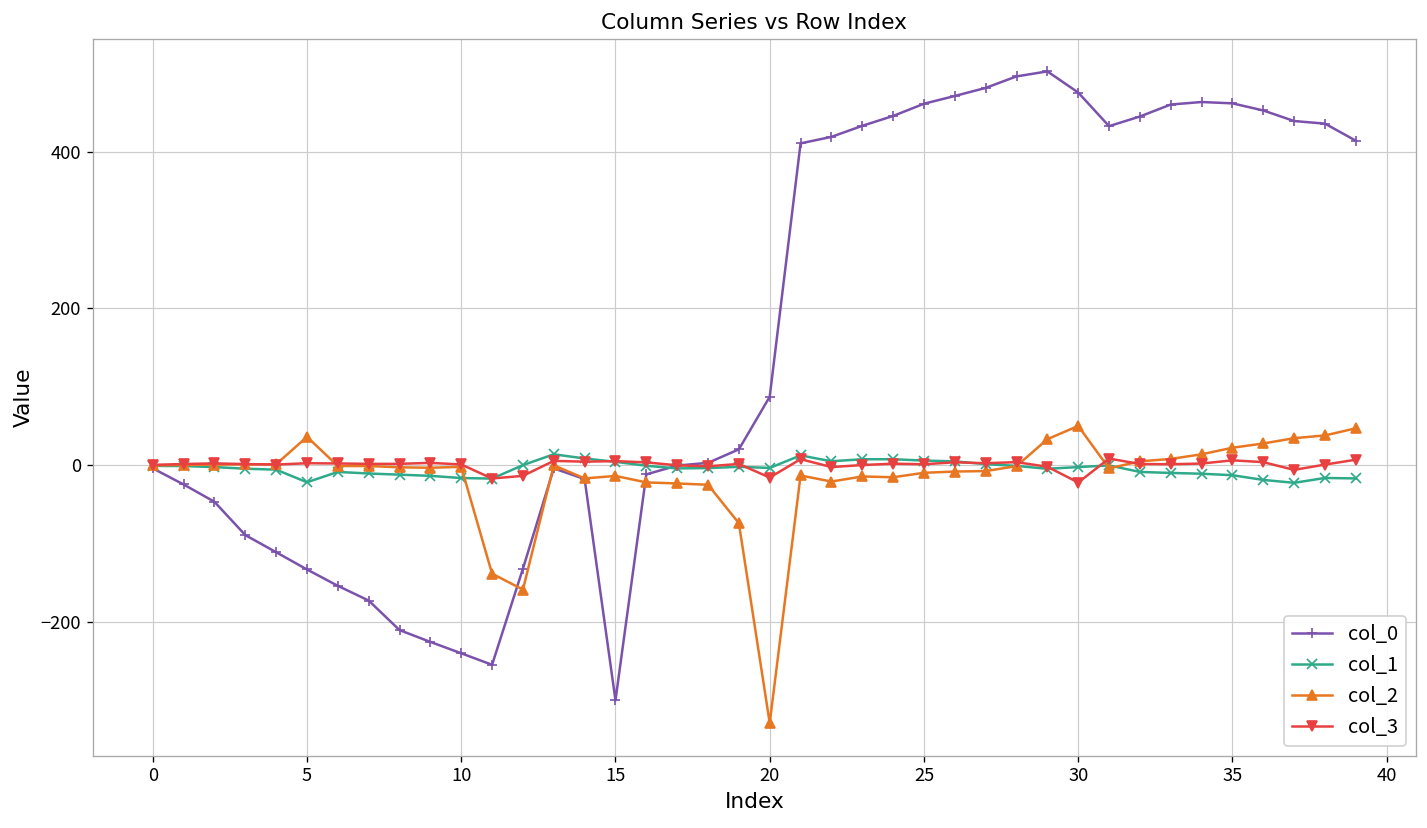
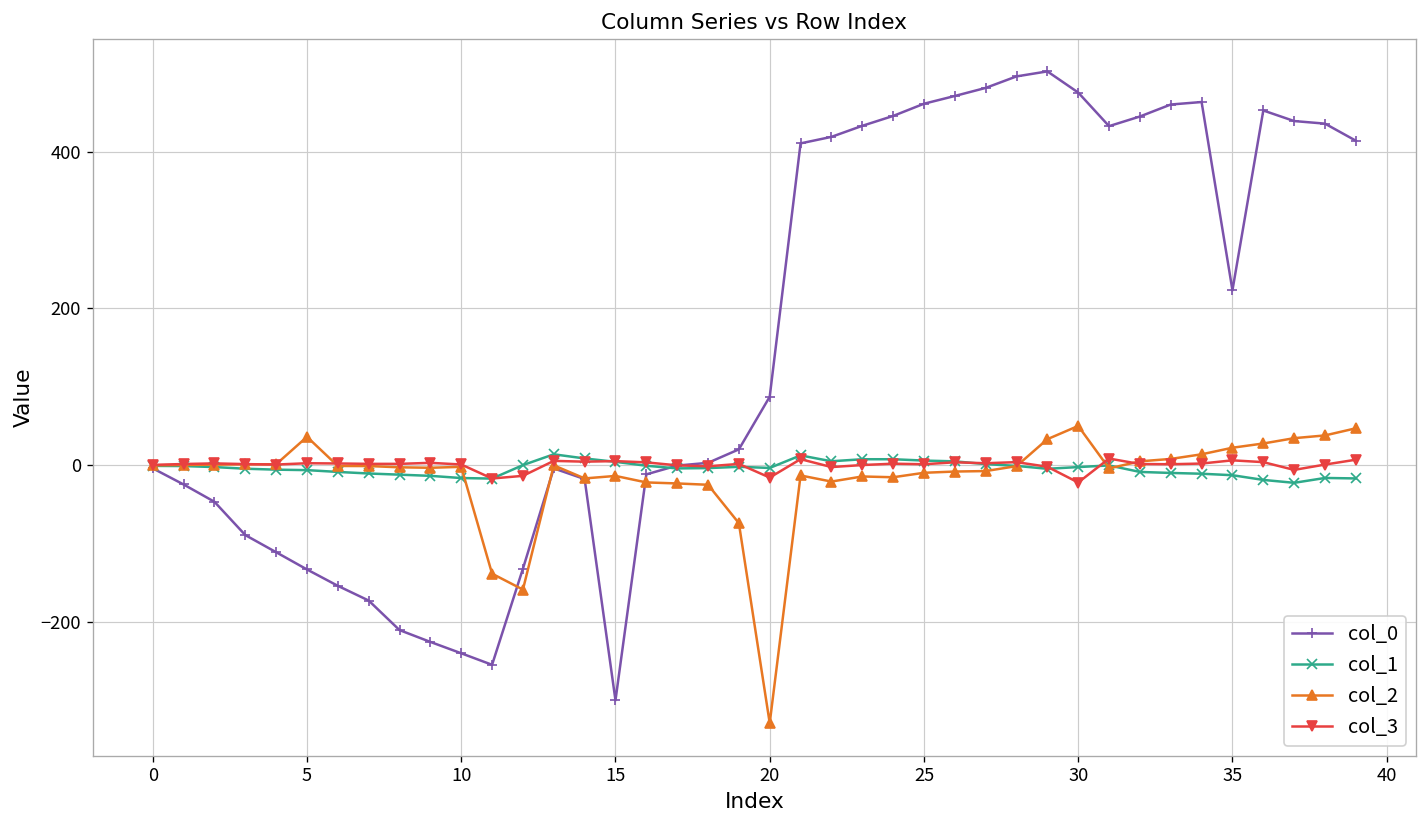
col_1, 5: -20 -> -10
col_0, 35: 460 -> 220
